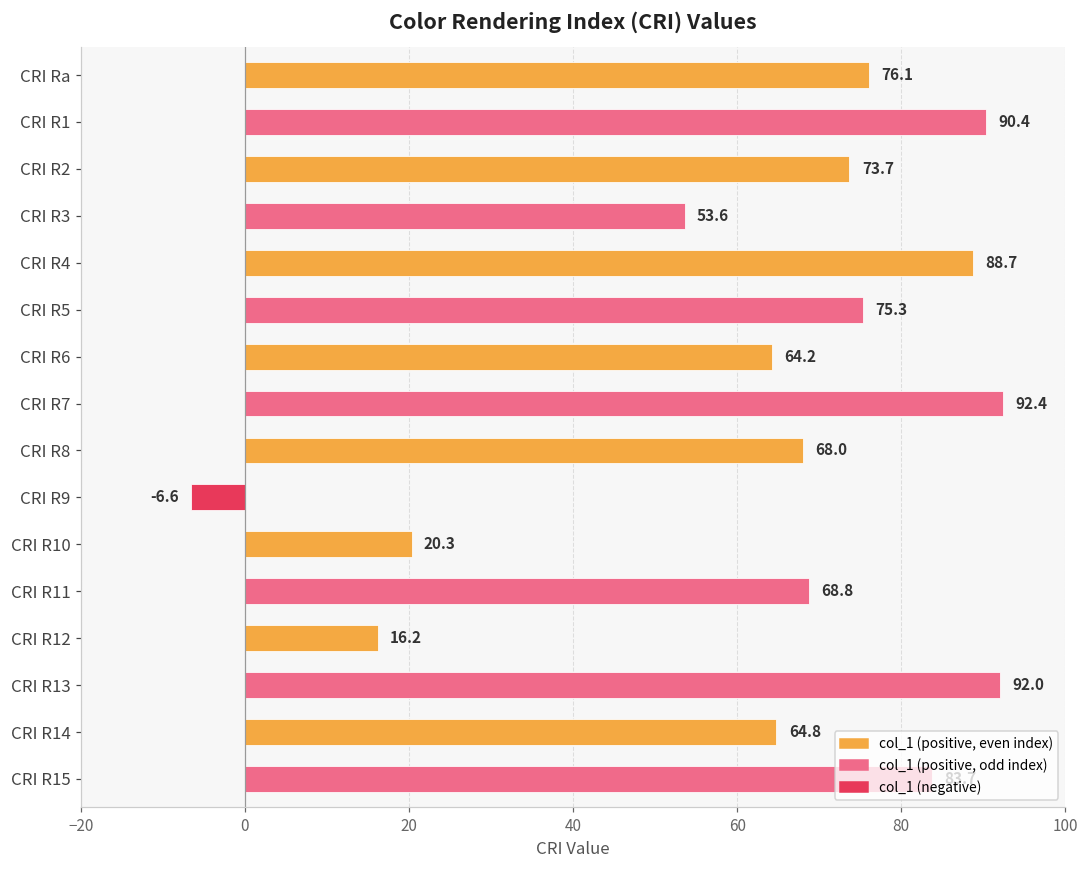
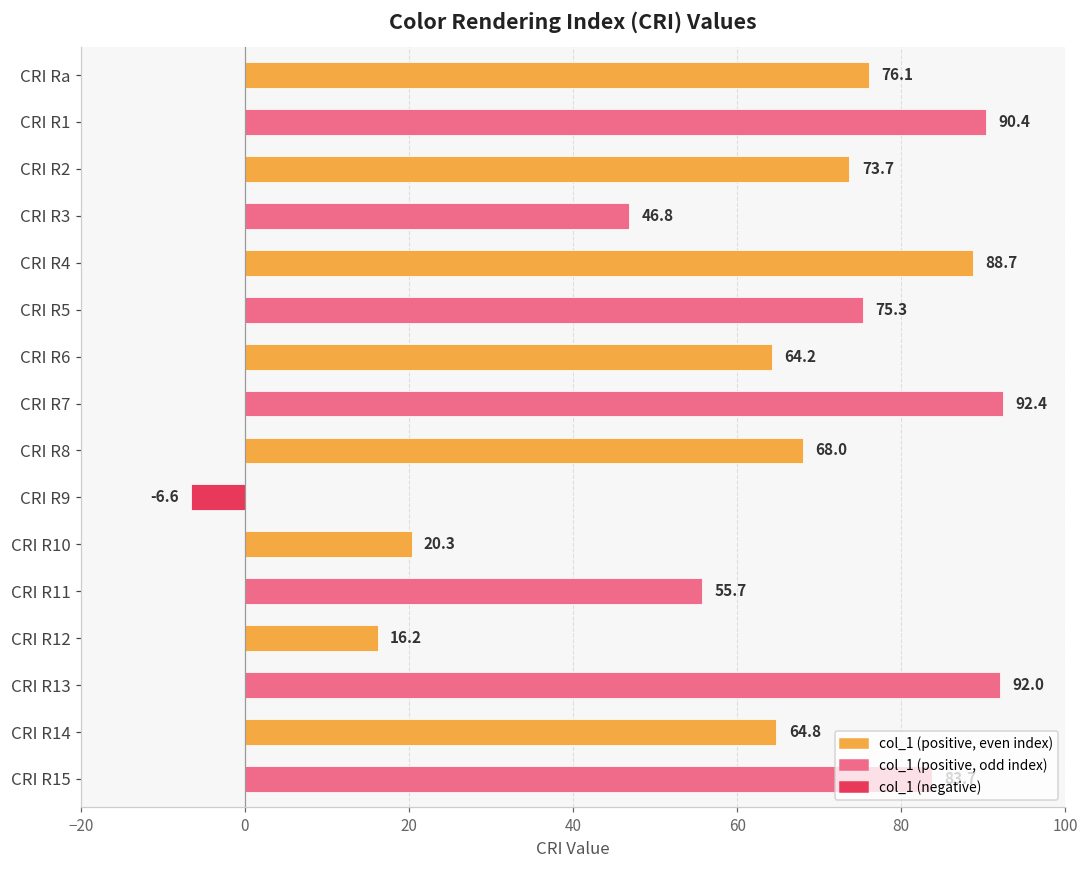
CRI R3: 53.6 -> 46.8
CRI R11: 68.8 -> 55.7
